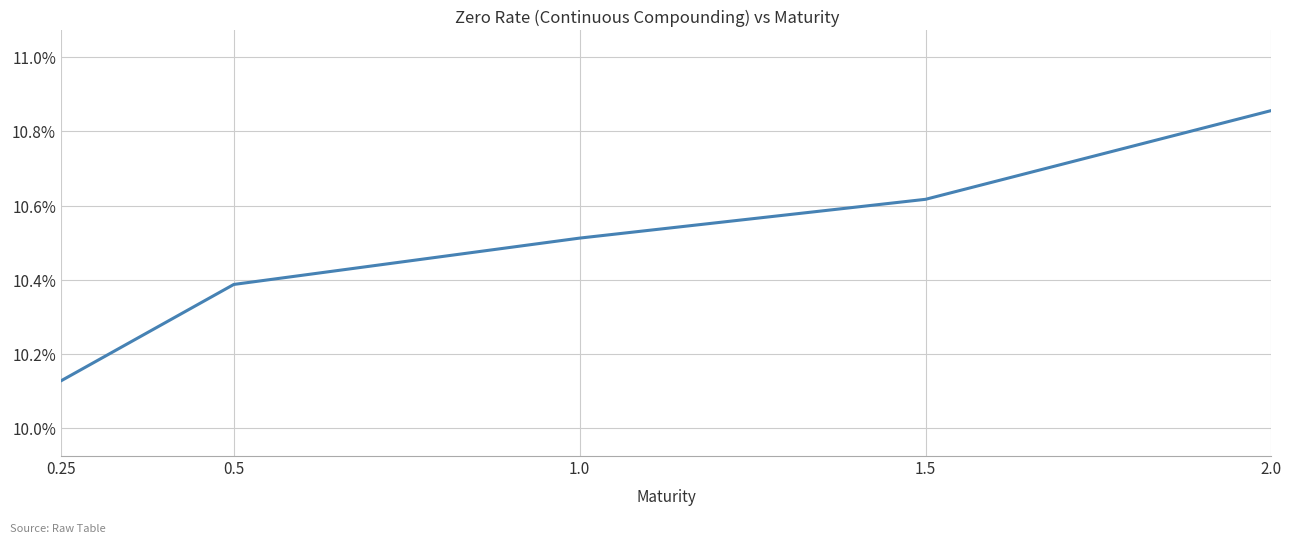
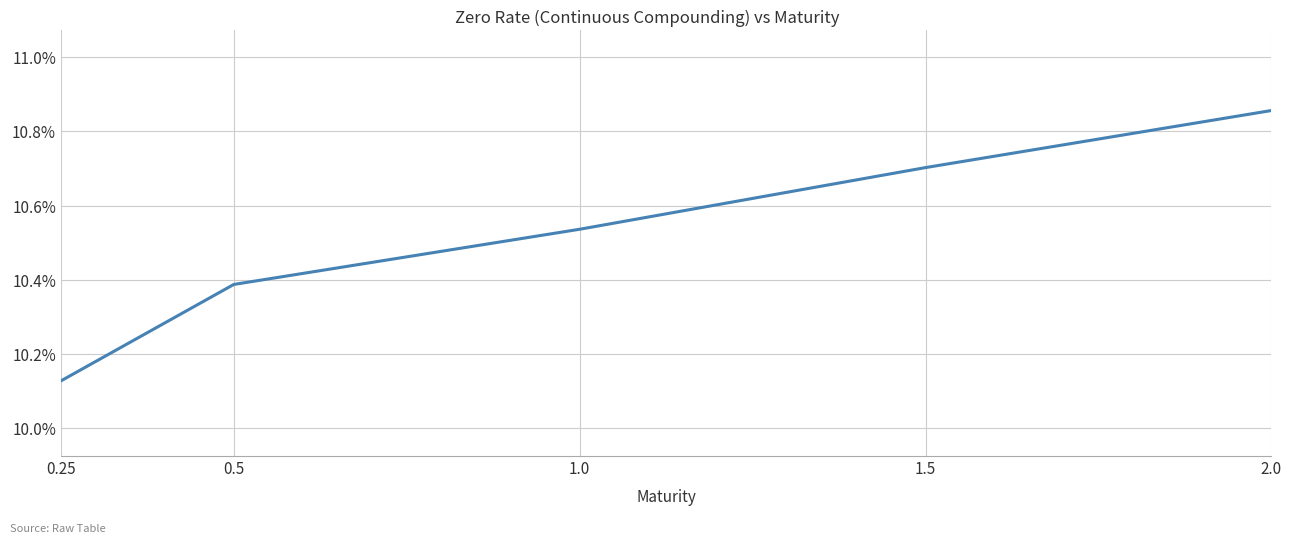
1.0: 10.51% -> 10.54%
1.5: 10.62% -> 10.70%
